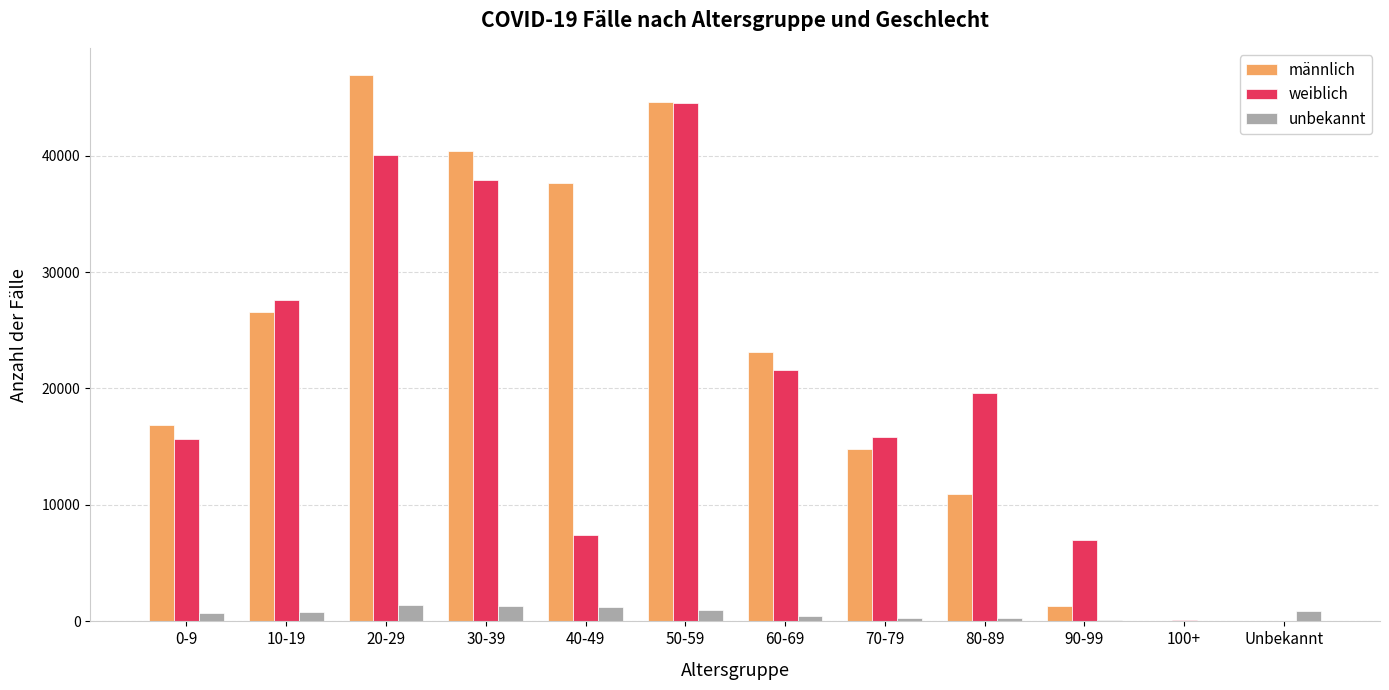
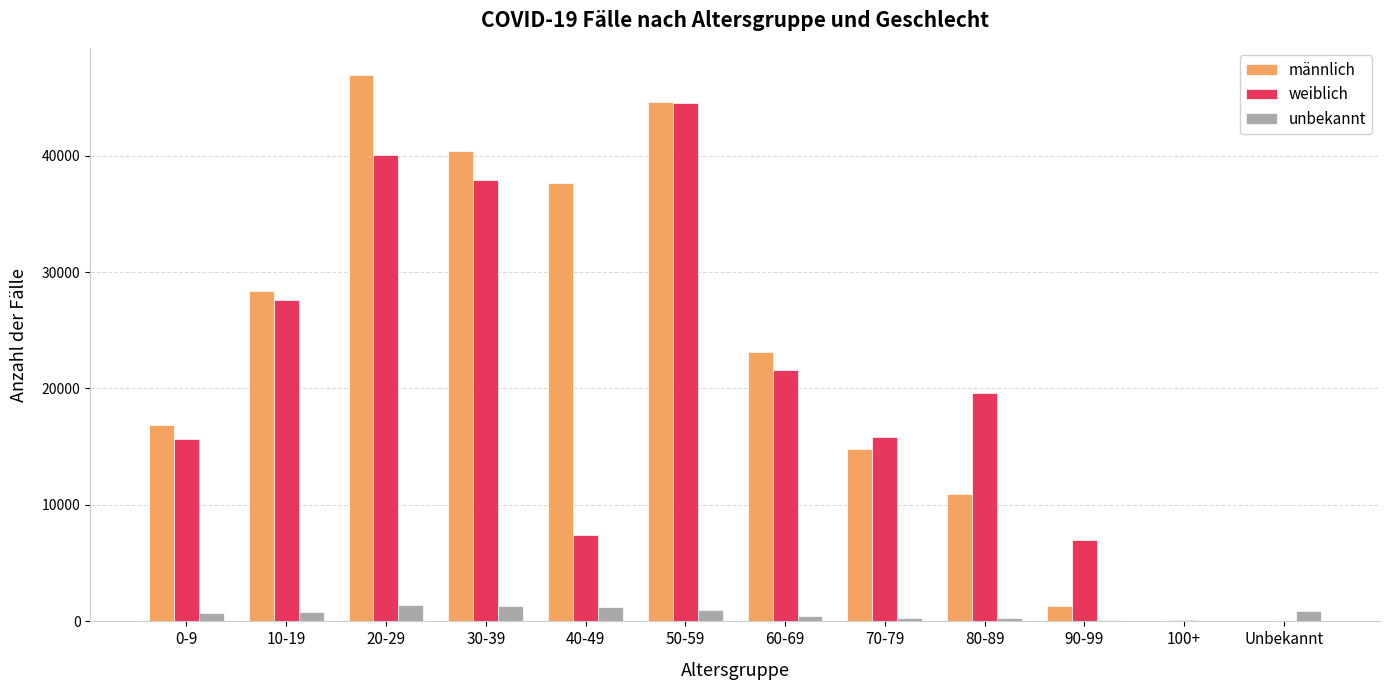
männlich, 10-19: 26500 -> 28300
